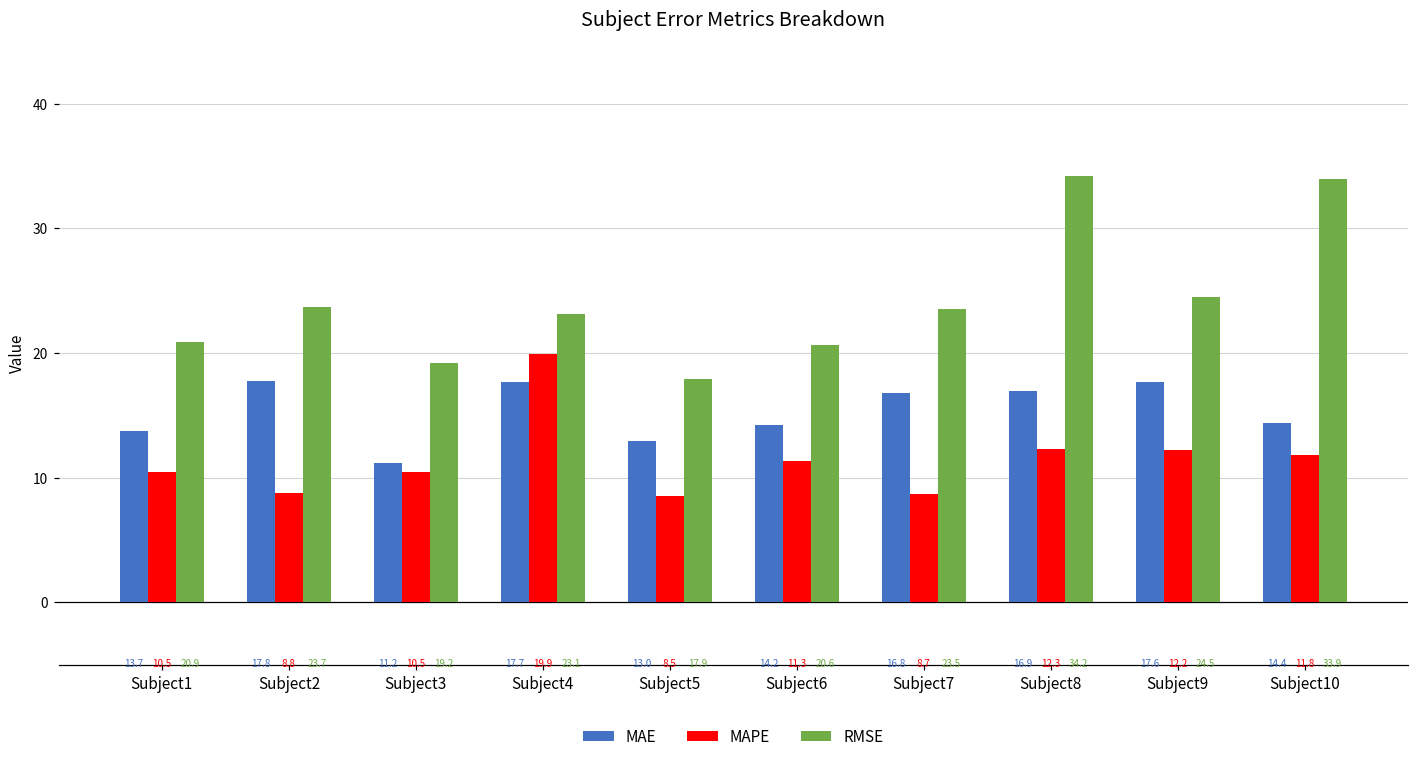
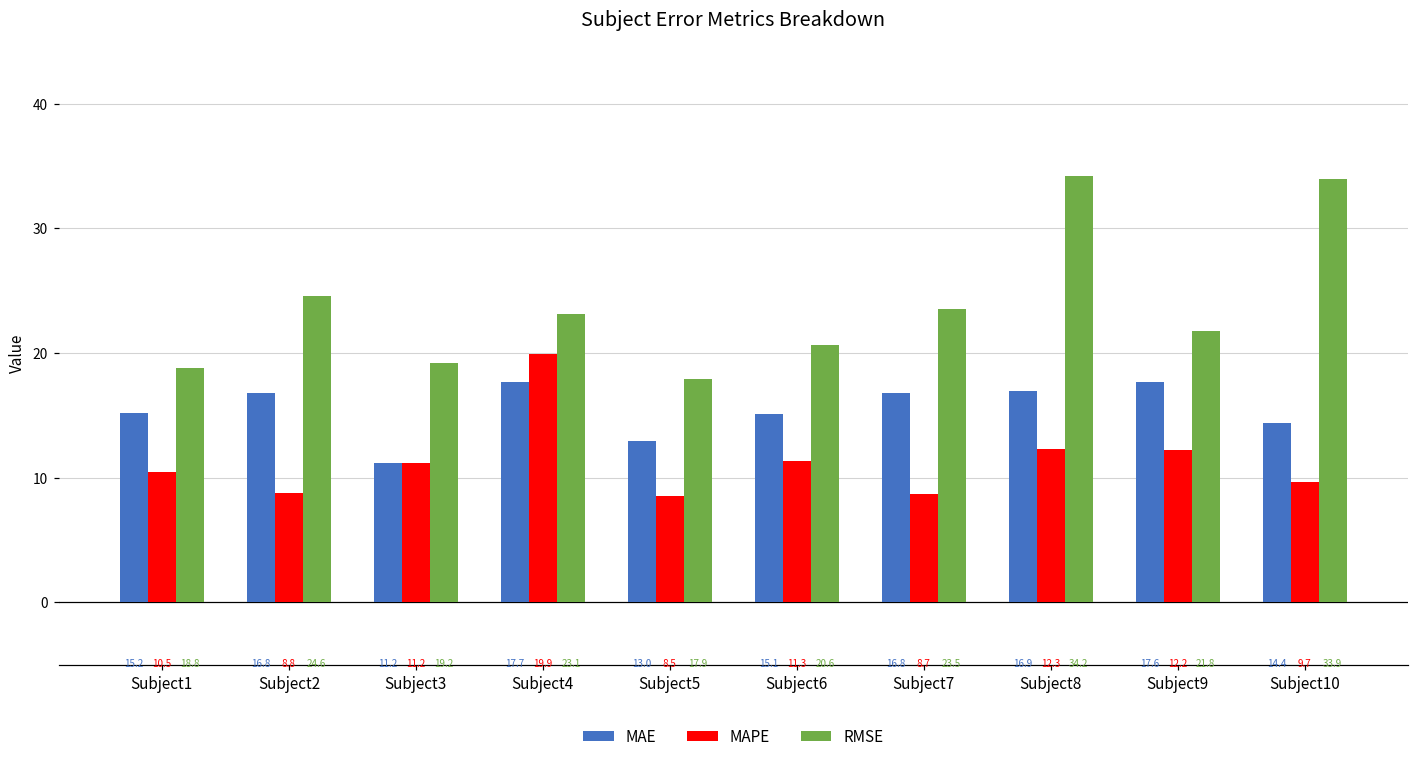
MAE, Subject1: 13.7 -> 15.2
RMSE, Subject1: 20.9 -> 18.8
MAE, Subject2: 17.8 -> 16.8
RMSE, Subject2: 23.7 -> 24.6
MAPE, Subject3: 10.5 -> 11.2
MAE, Subject6: 14.2 -> 15.1
RMSE, Subject9: 24.5 -> 21.8
MAPE, Subject10: 11.8 -> 9.7
